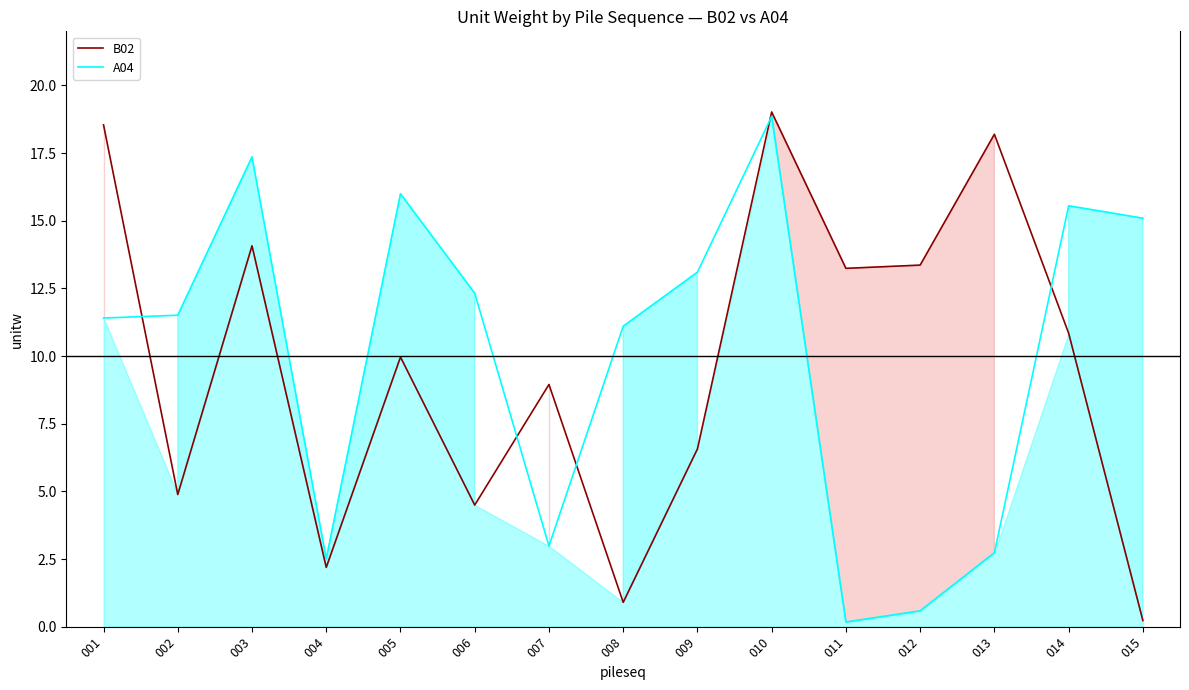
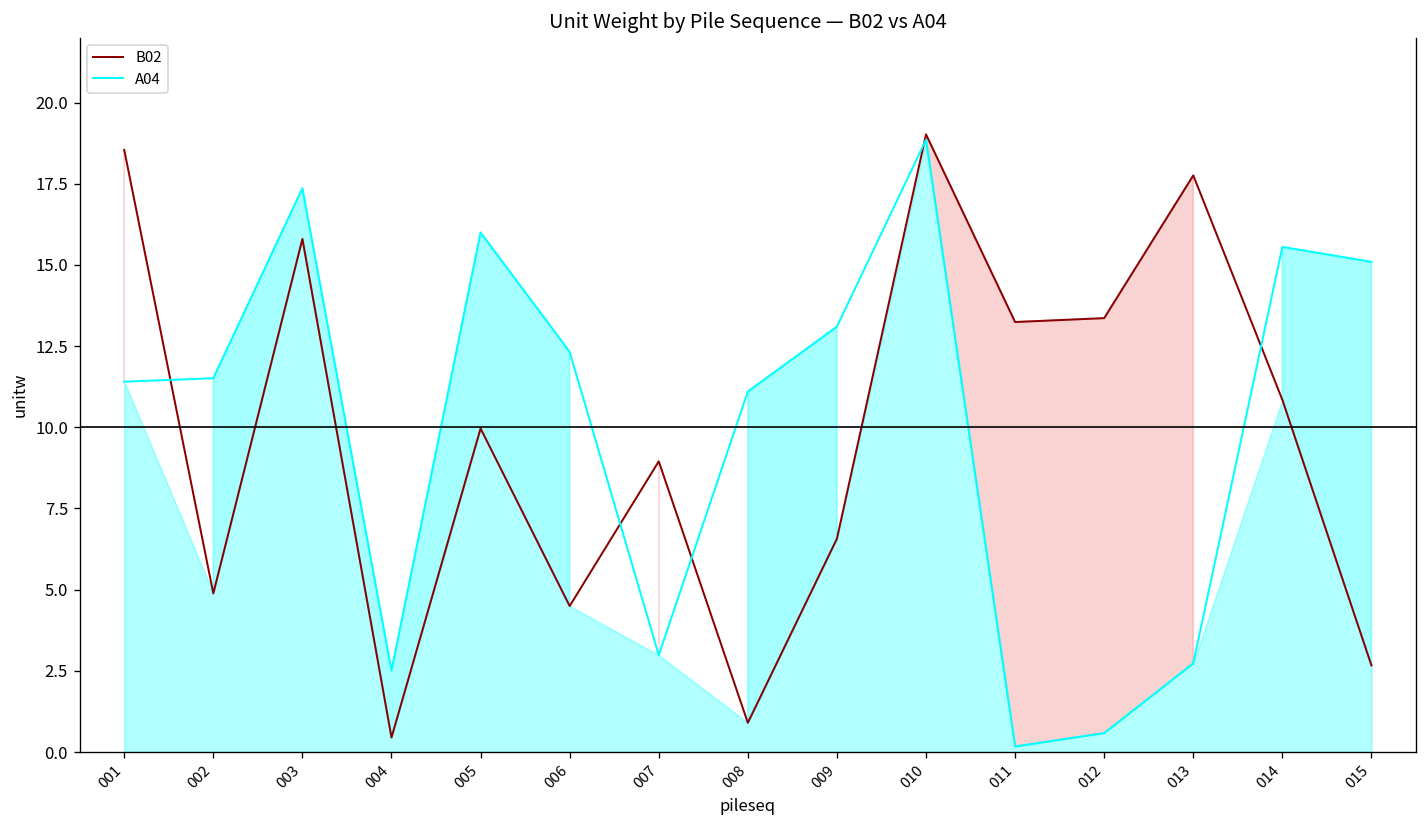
B02, 003: 14.1 -> 15.8
B02, 004: 2.2 -> 0.4
B02, 013: 18.2 -> 17.8
B02, 015: 0.2 -> 2.7
